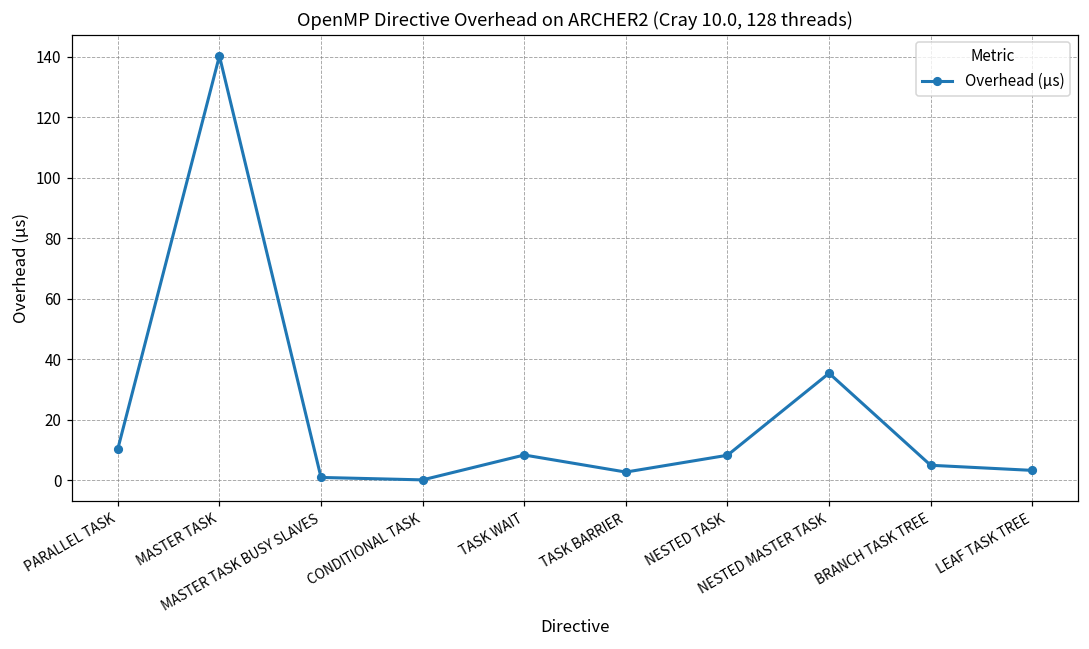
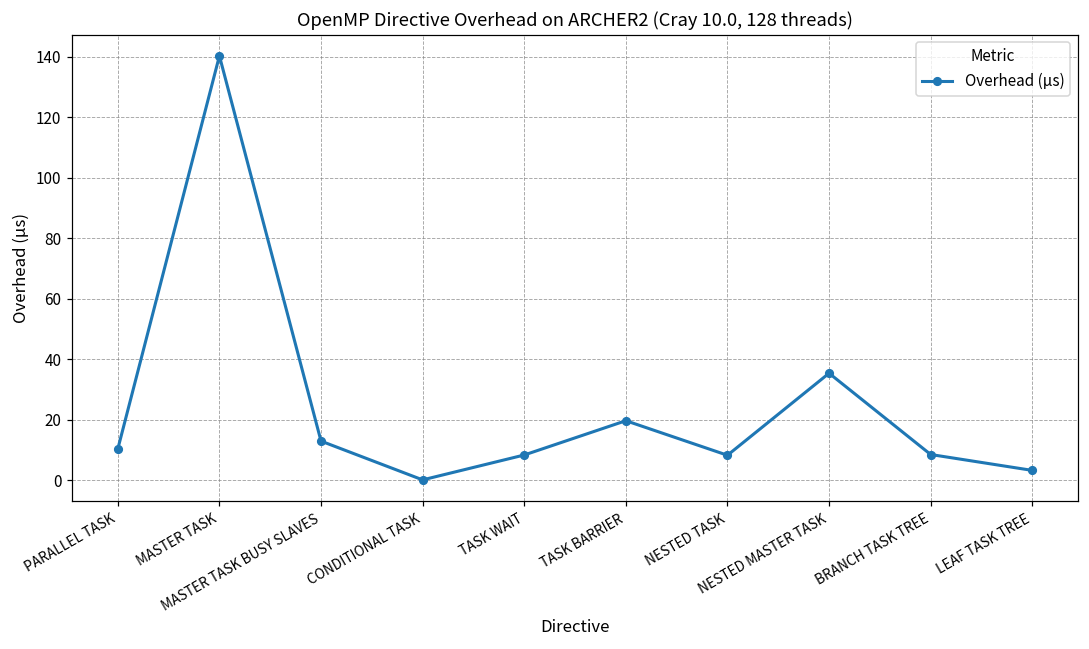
MASTER TASK BUSY SLAVES: 1 -> 13
TASK BARRIER: 3 -> 20
BRANCH TASK TREE: 5 -> 8
